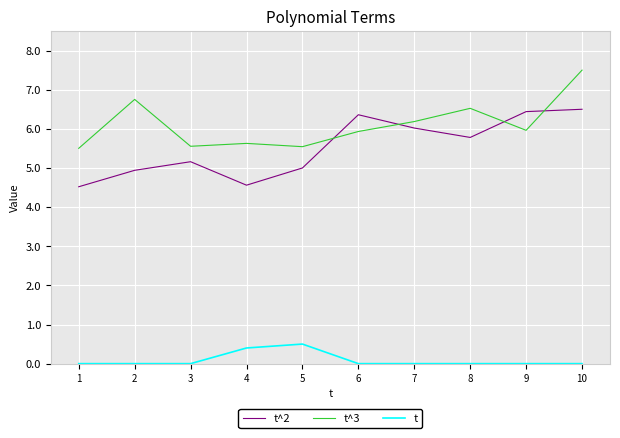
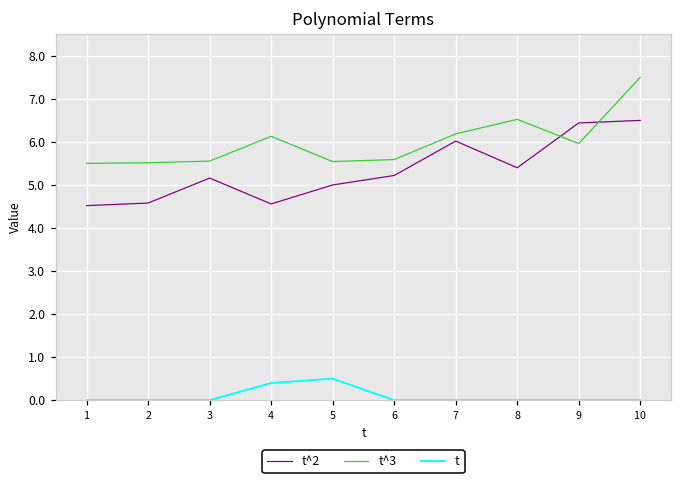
t^2, 2: 4.9 -> 4.6
t^3, 2: 6.8 -> 5.5
t^3, 4: 5.6 -> 6.1
t^2, 6: 6.4 -> 5.2
t^3, 6: 5.9 -> 5.6
t^2, 8: 5.8 -> 5.4
